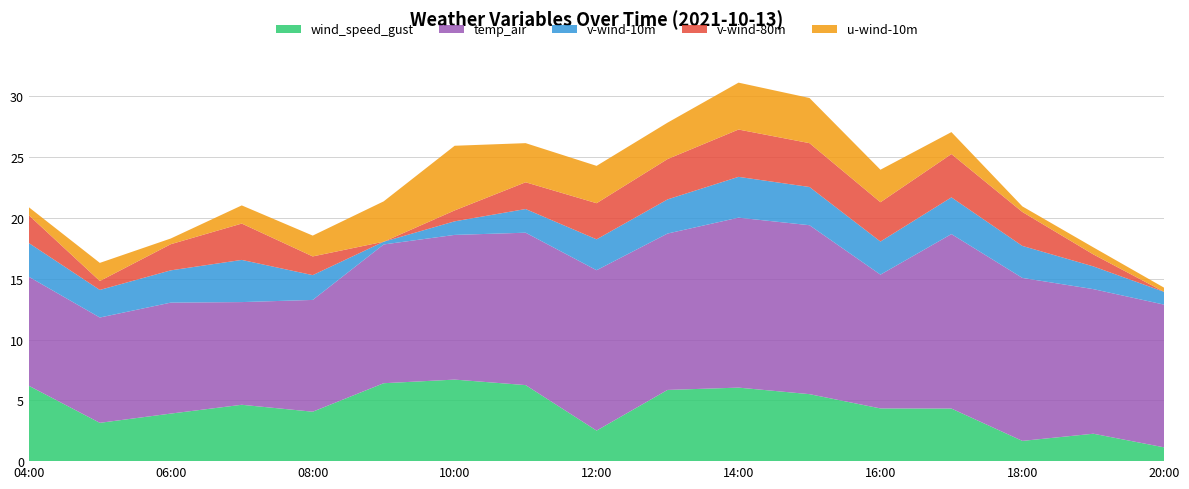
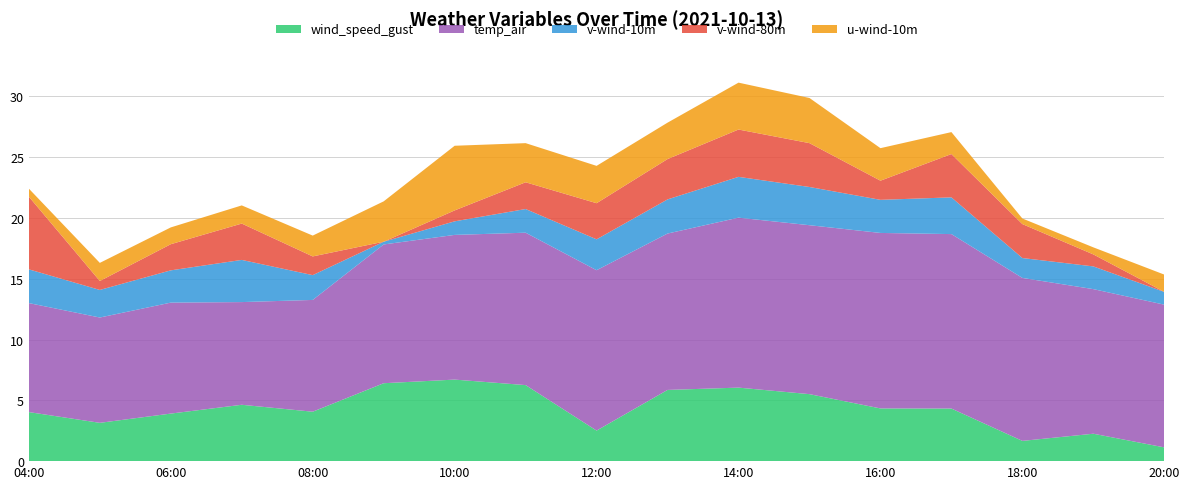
wind_speed_gust, 04:00: 6.2 -> 4.0
v-wind-80m, 04:00: 2.3 -> 6.0
u-wind-10m, 06:00: 0.5 -> 1.4
temp_air, 16:00: 11.0 -> 14.4
v-wind-80m, 16:00: 3.2 -> 1.6
v-wind-10m, 18:00: 2.6 -> 1.6
u-wind-10m, 20:00: 0.3 -> 1.4
